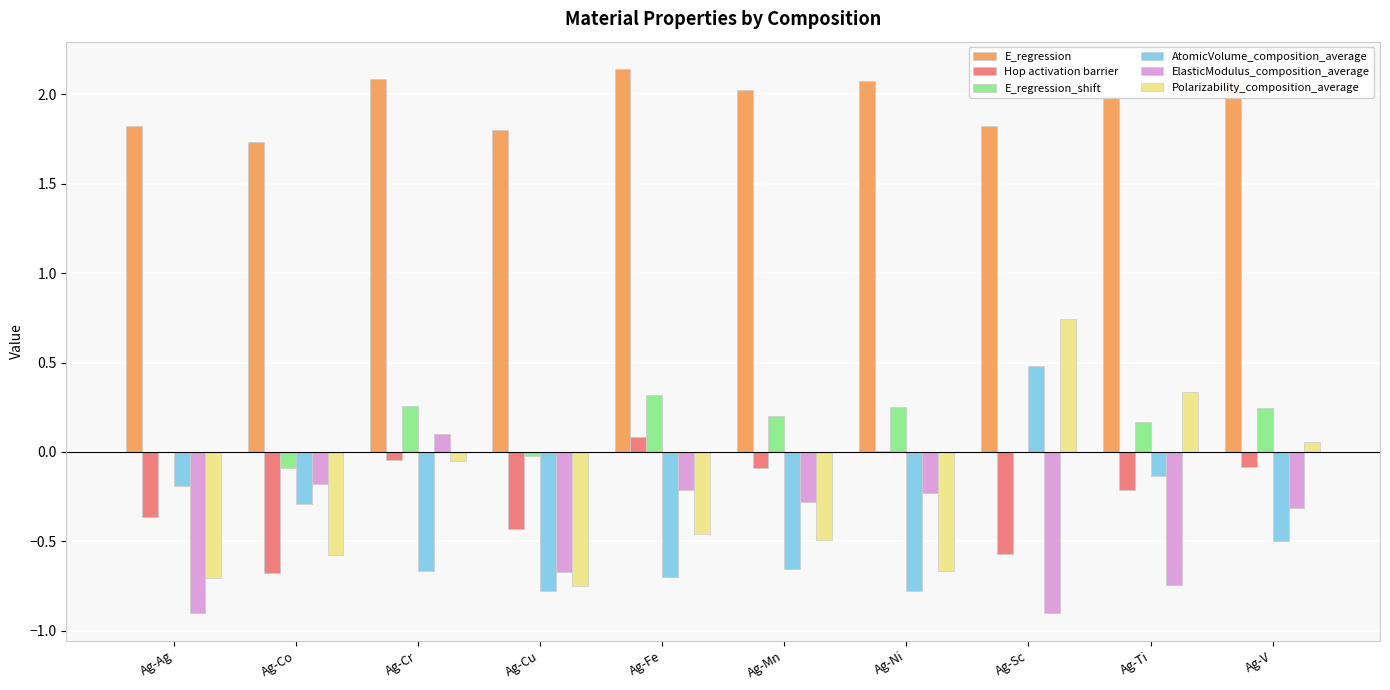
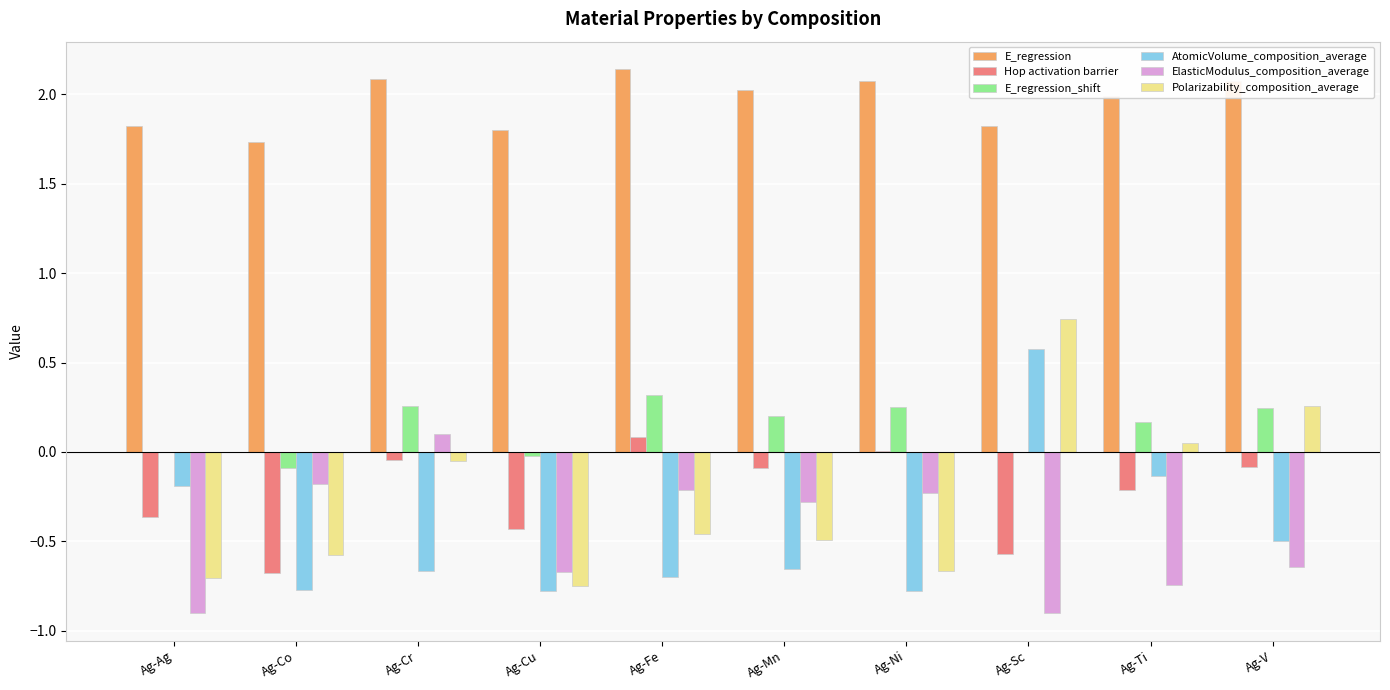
AtomicVolume_composition_average, Ag-Co: -0.29 -> -0.77
AtomicVolume_composition_average, Ag-Sc: 0.48 -> 0.57
Polarizability_composition_average, Ag-Ti: 0.33 -> 0.05
ElasticModulus_composition_average, Ag-V: -0.32 -> -0.65
Polarizability_composition_average, Ag-V: 0.05 -> 0.25
